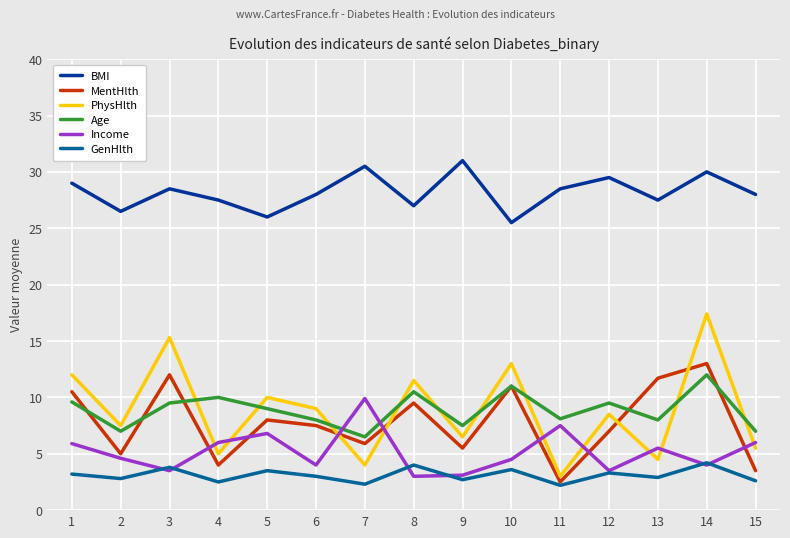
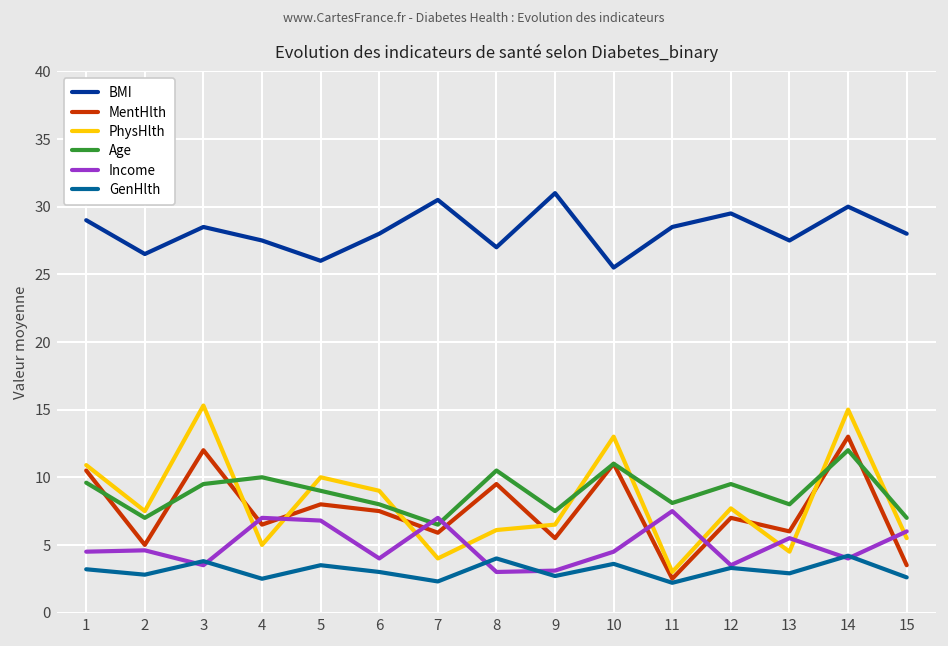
PhysHlth, 1: 12.0 -> 10.9
Income, 1: 5.9 -> 4.5
MentHlth, 4: 4.0 -> 6.5
Income, 4: 6 -> 7
Income, 7: 9.9 -> 7.0
PhysHlth, 8: 11.5 -> 6.1
PhysHlth, 12: 8.5 -> 7.7
MentHlth, 13: 11.7 -> 6.0
PhysHlth, 14: 17.4 -> 15.0
